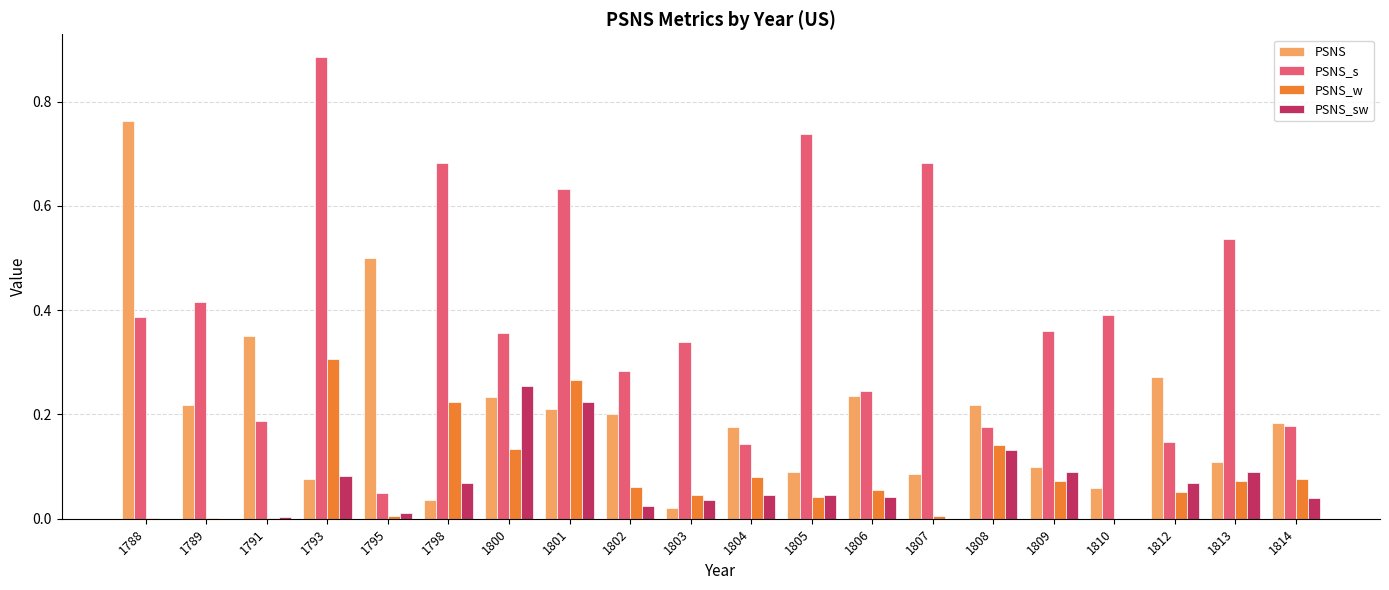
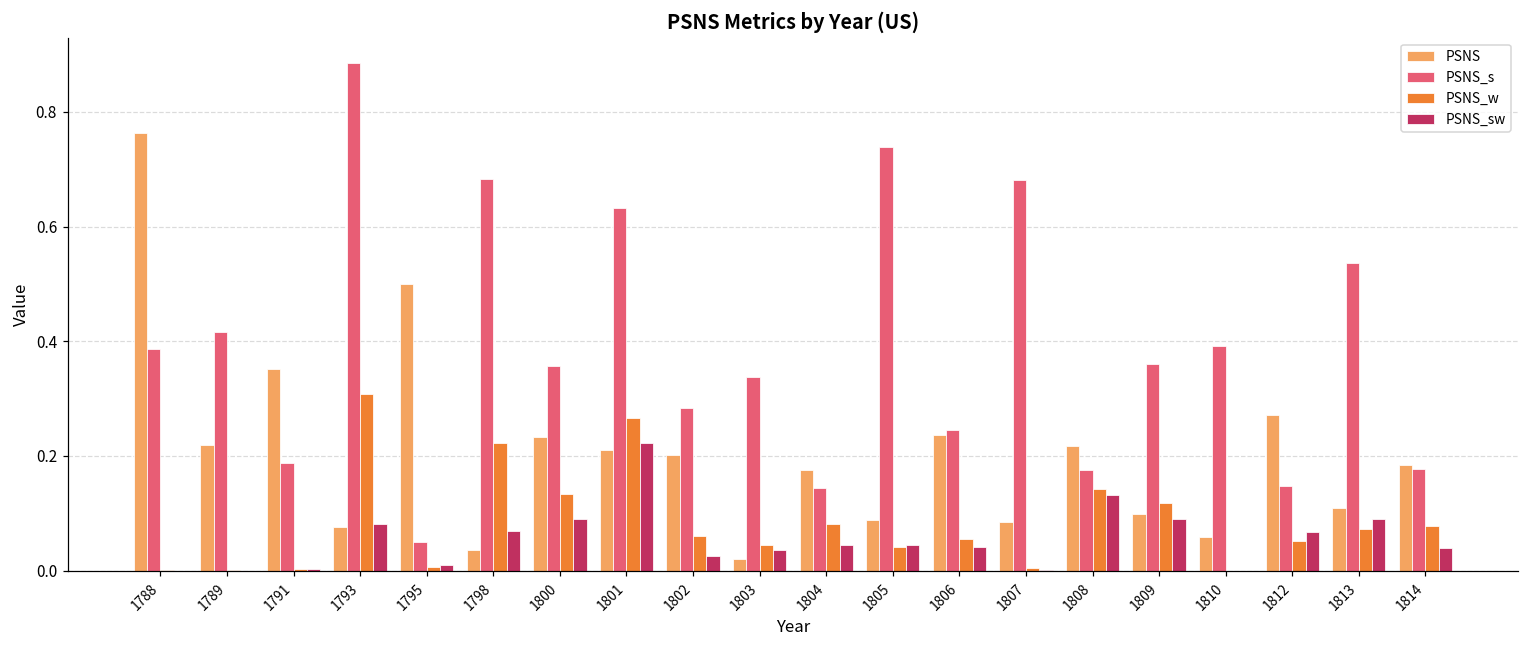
PSNS_sw, 1800: 0.26 -> 0.09
PSNS_w, 1809: 0.07 -> 0.12
